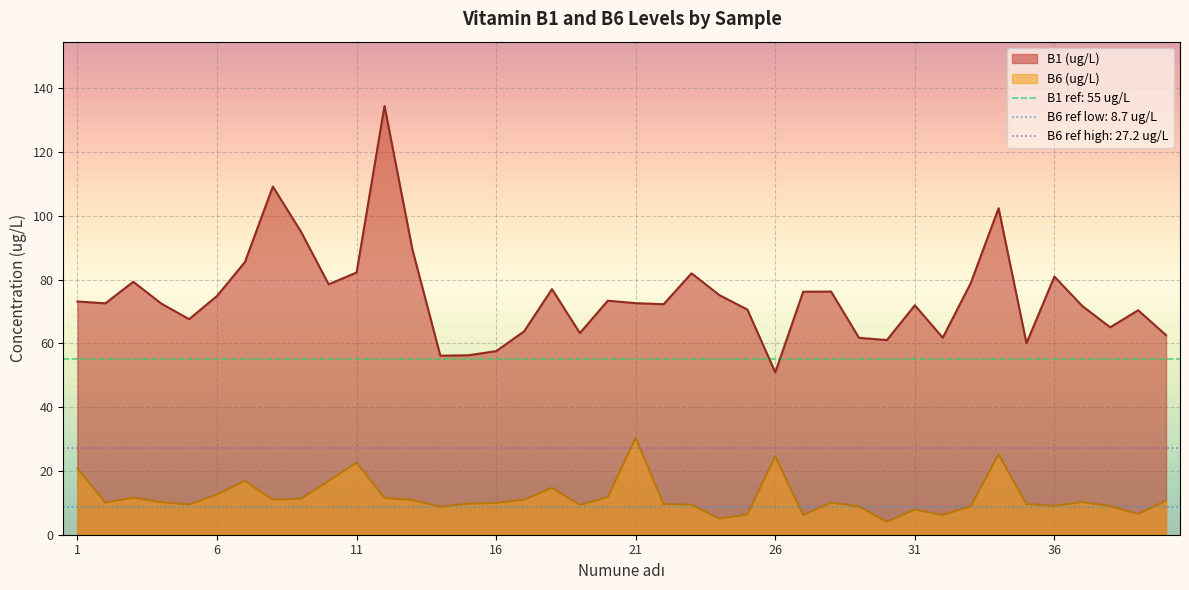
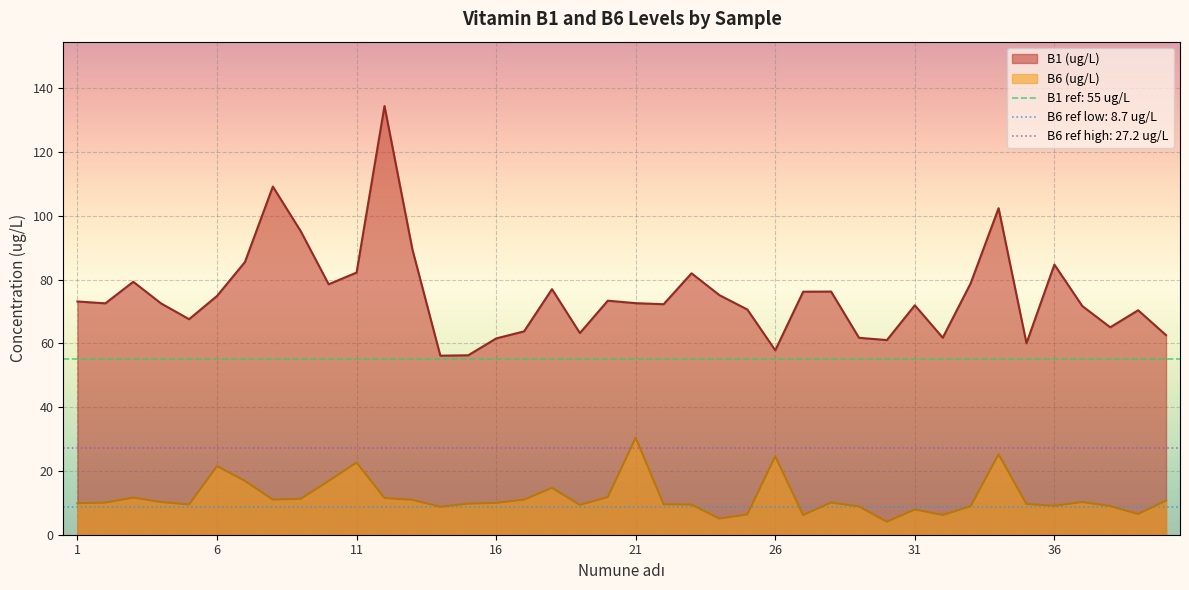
B6 (ug/L), 1: 21 -> 10
B6 (ug/L), 6: 13 -> 22
B1 (ug/L), 16: 58 -> 62
B1 (ug/L), 26: 51 -> 58
B1 (ug/L), 36: 81 -> 85
